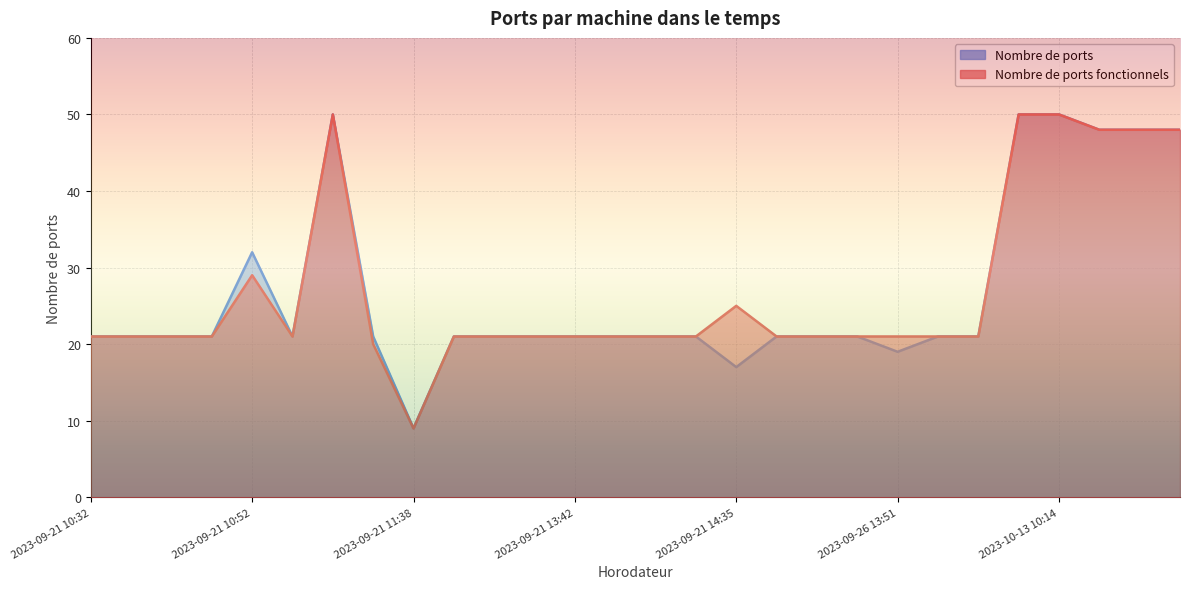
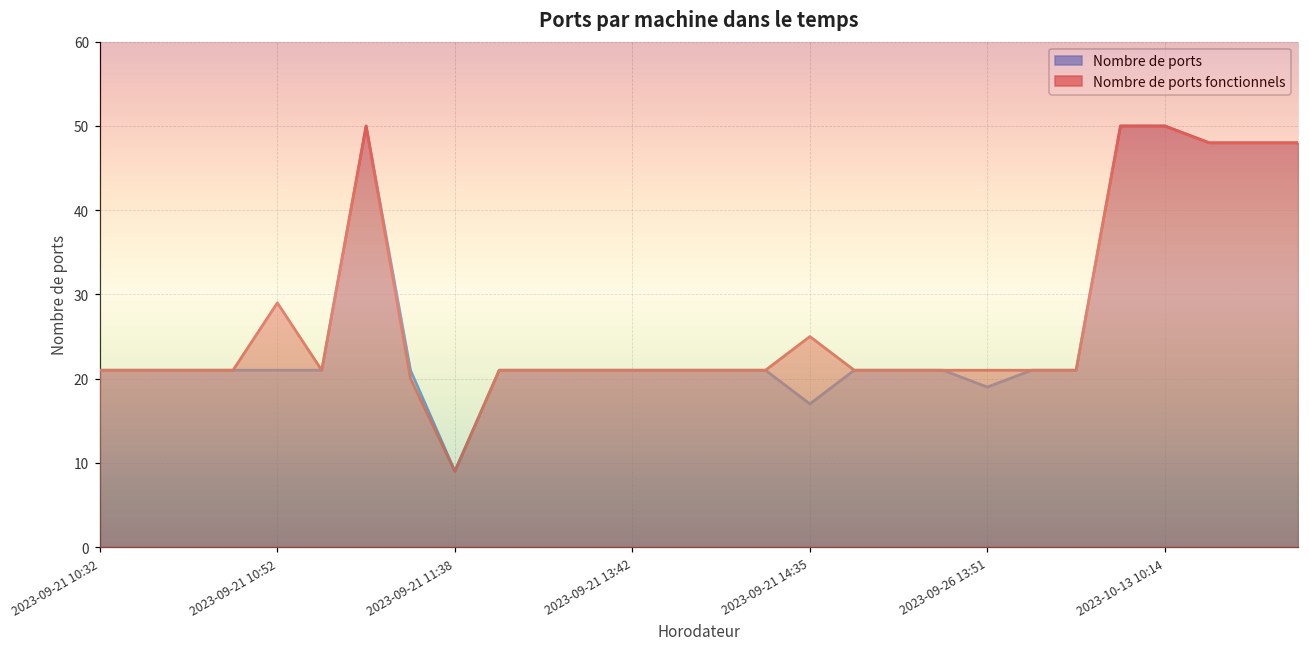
Nombre de ports, 2023-09-21 10:52: 32 -> 21
